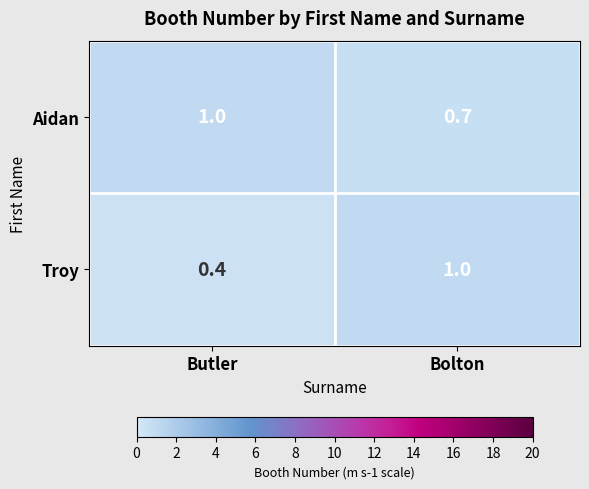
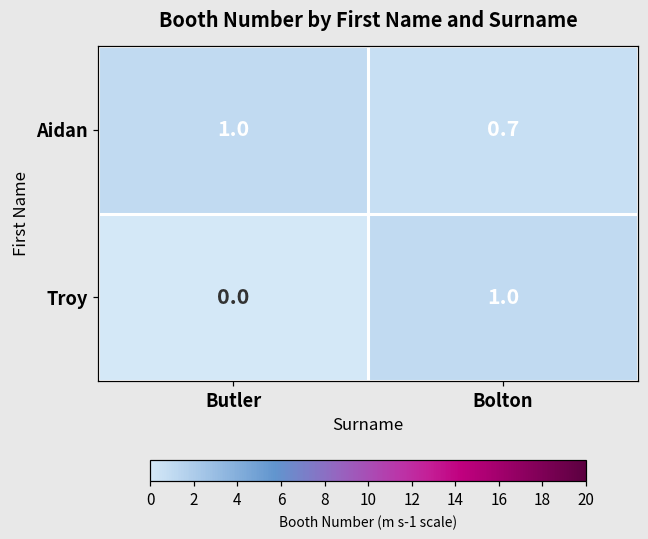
Troy, Butler: 0.4 -> 0.0
